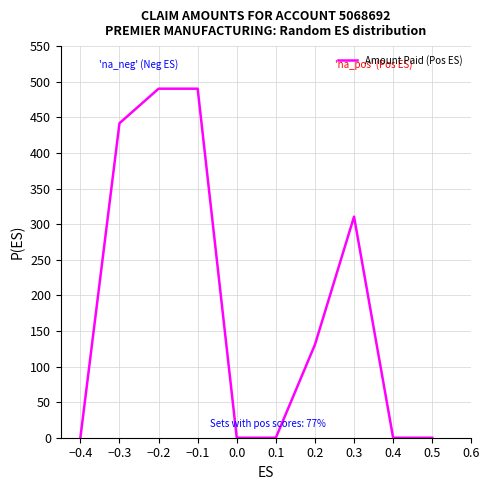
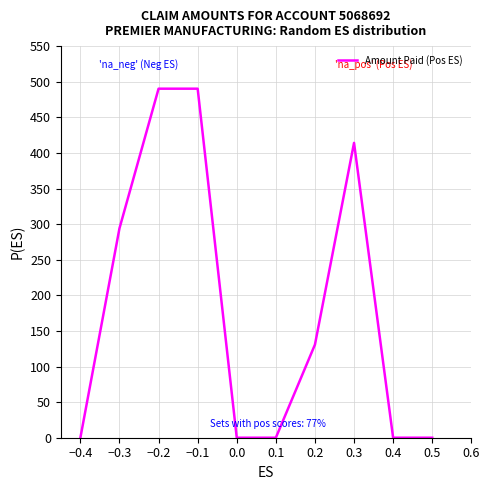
−0.3: 440 -> 290
0.3: 310 -> 410
